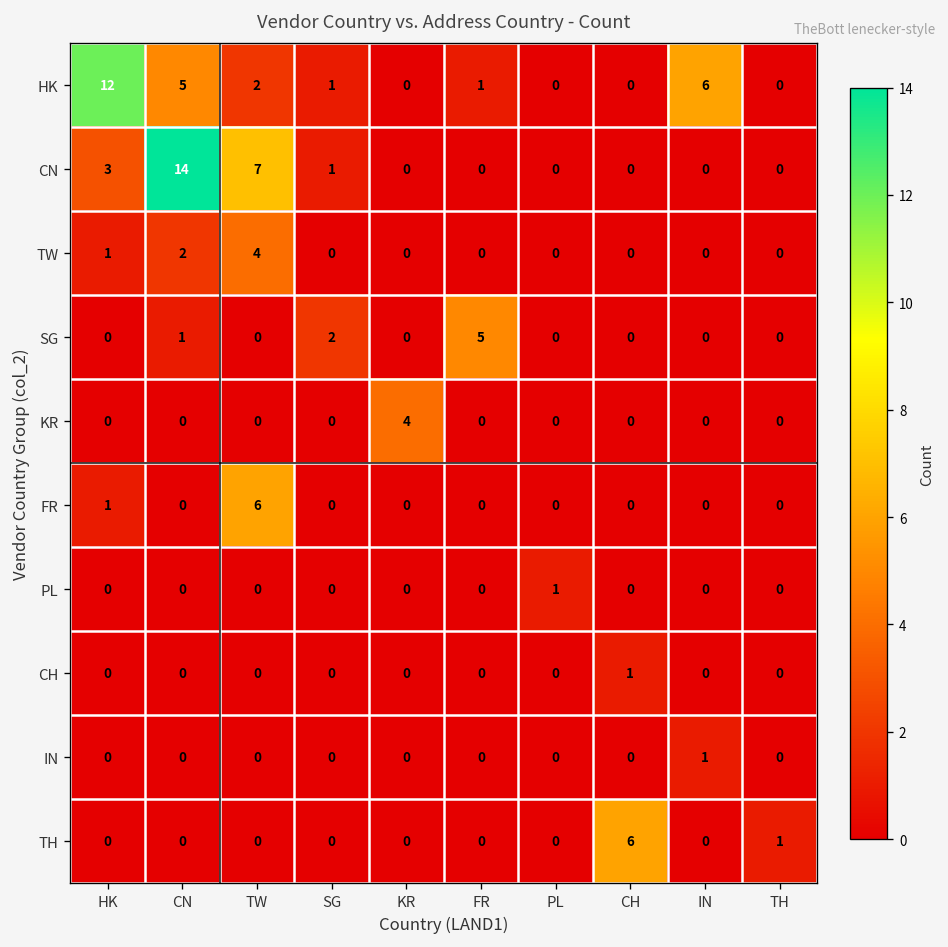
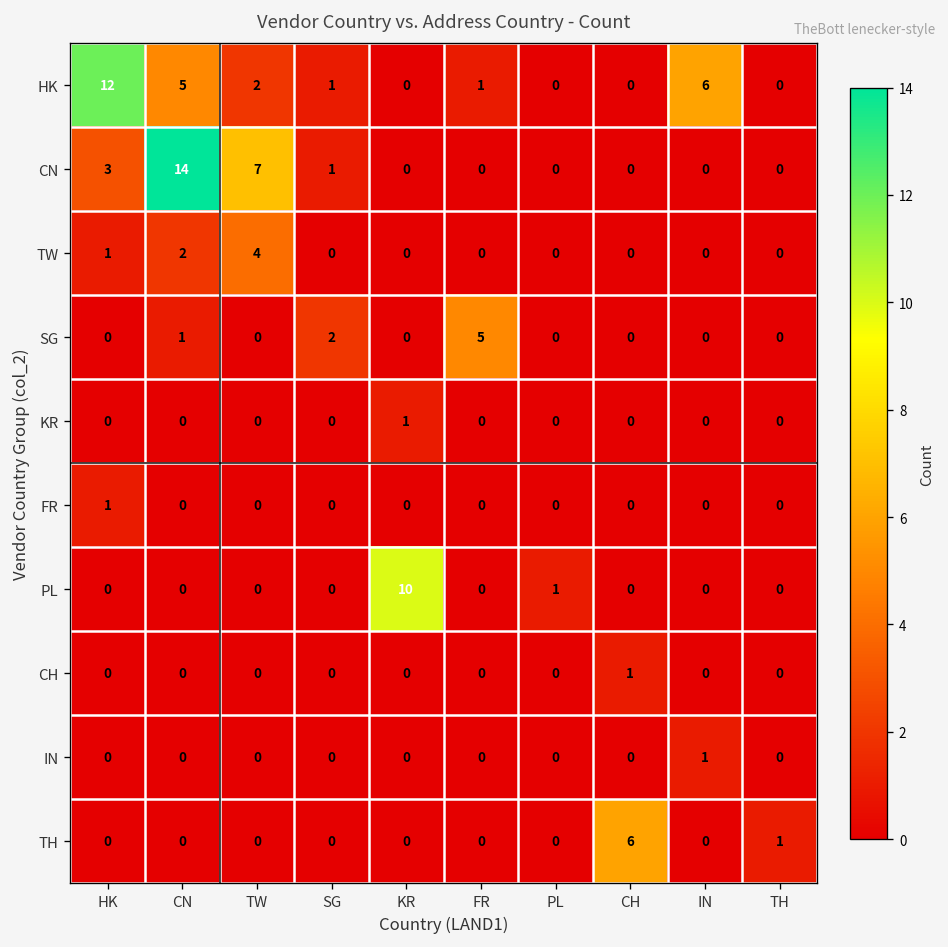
KR, KR: 4 -> 1
FR, TW: 6 -> 0
PL, KR: 0 -> 10
